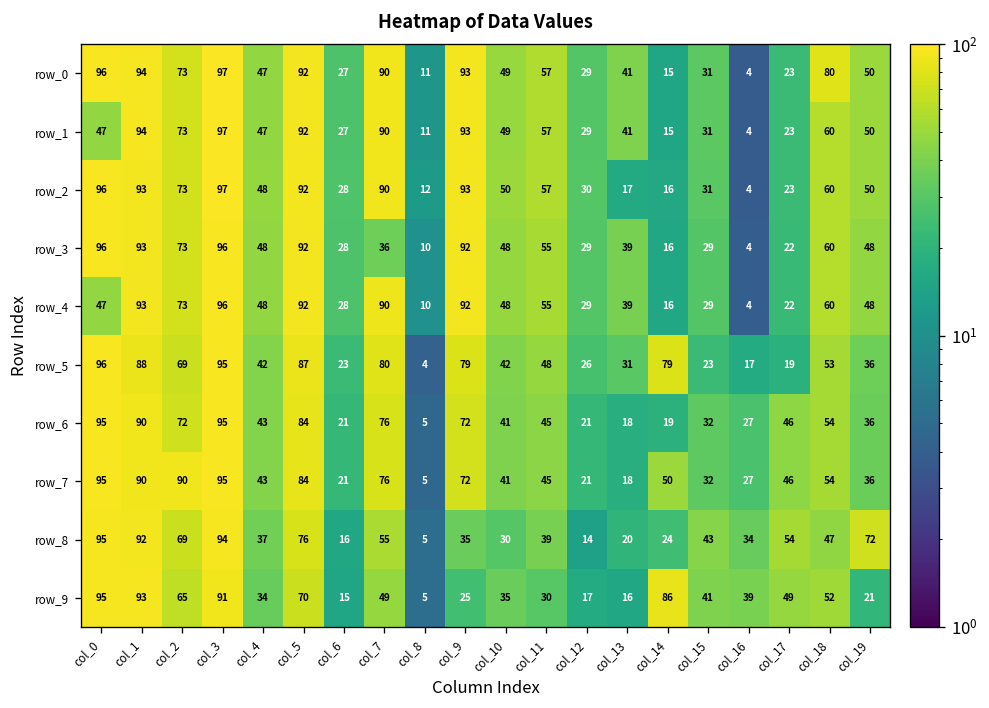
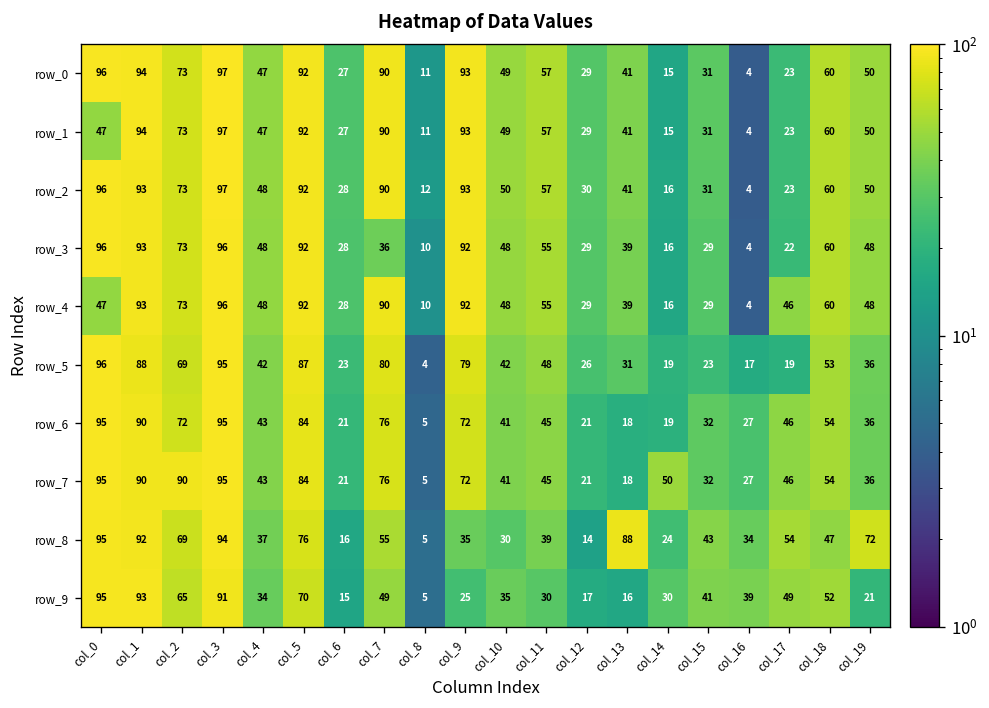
row_0, col_18: 80 -> 60
row_2, col_13: 17 -> 41
row_4, col_17: 22 -> 46
row_5, col_14: 79 -> 19
row_8, col_13: 20 -> 88
row_9, col_14: 86 -> 30
